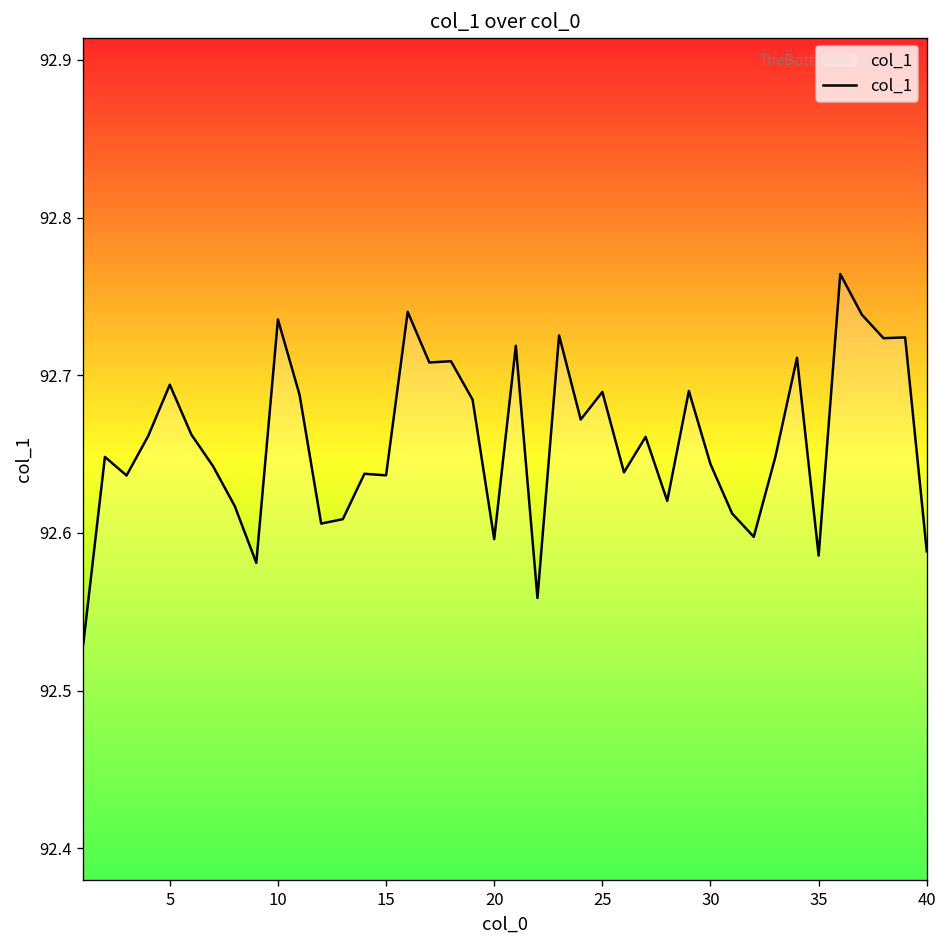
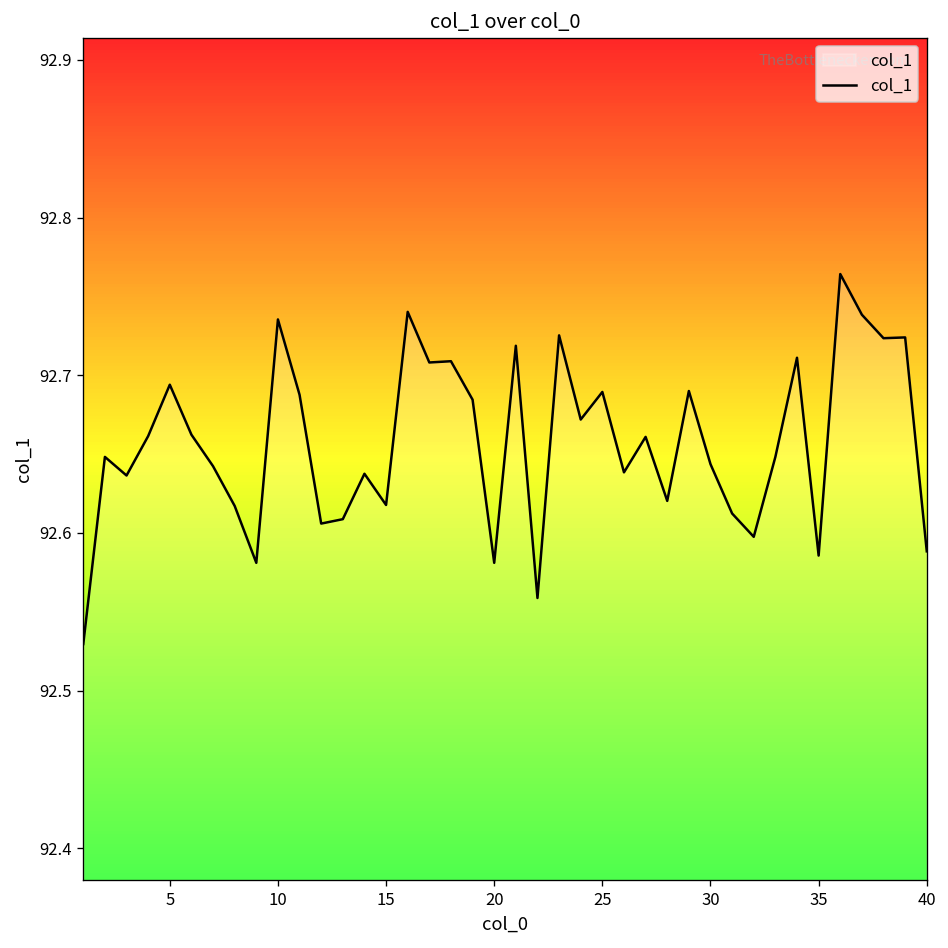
15: 92.637 -> 92.618
20: 92.596 -> 92.581
